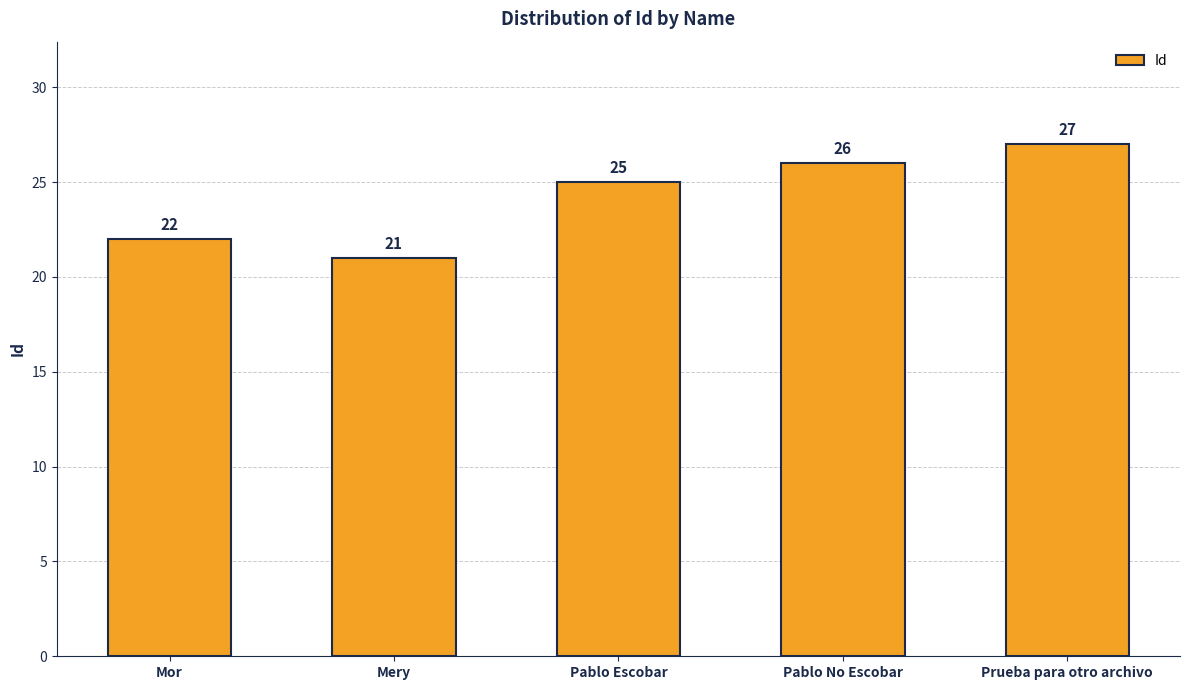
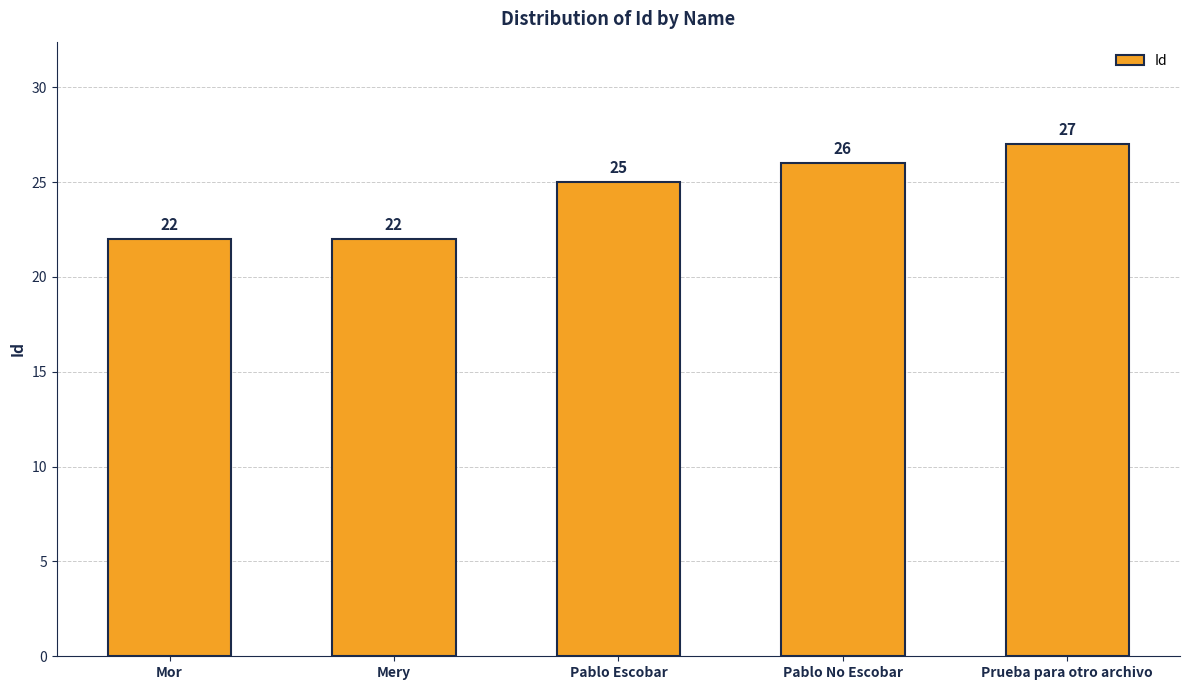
Mery: 21 -> 22
